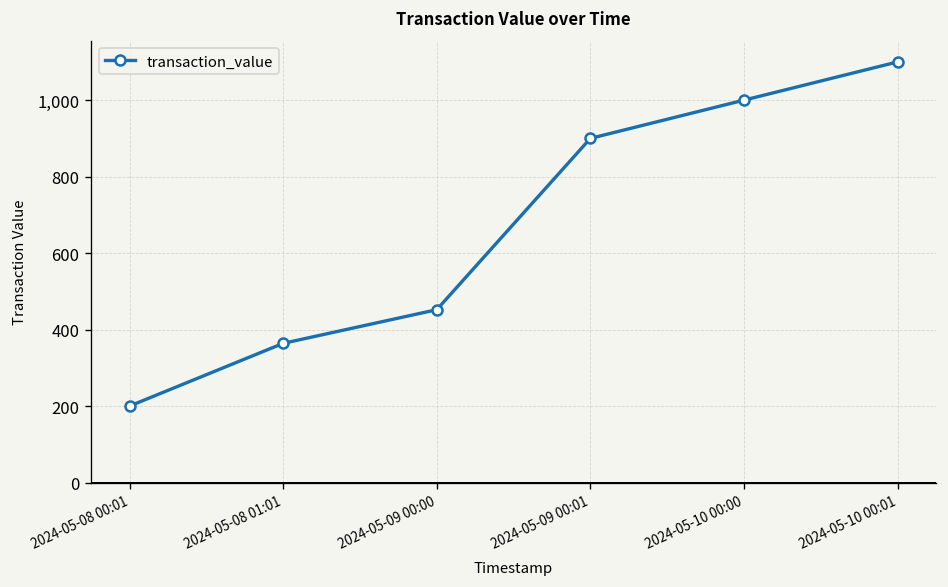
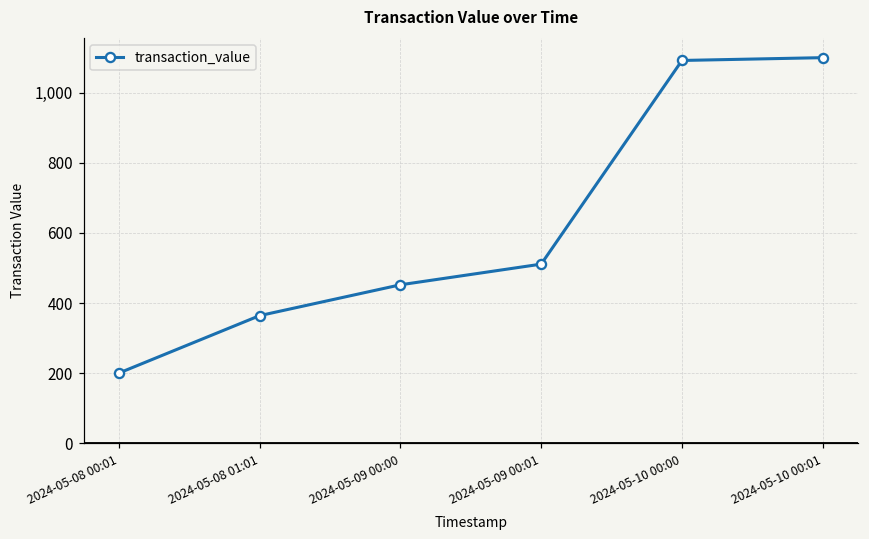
2024-05-09 00:01: 900 -> 510
2024-05-10 00:00: 1,000 -> 1,090
